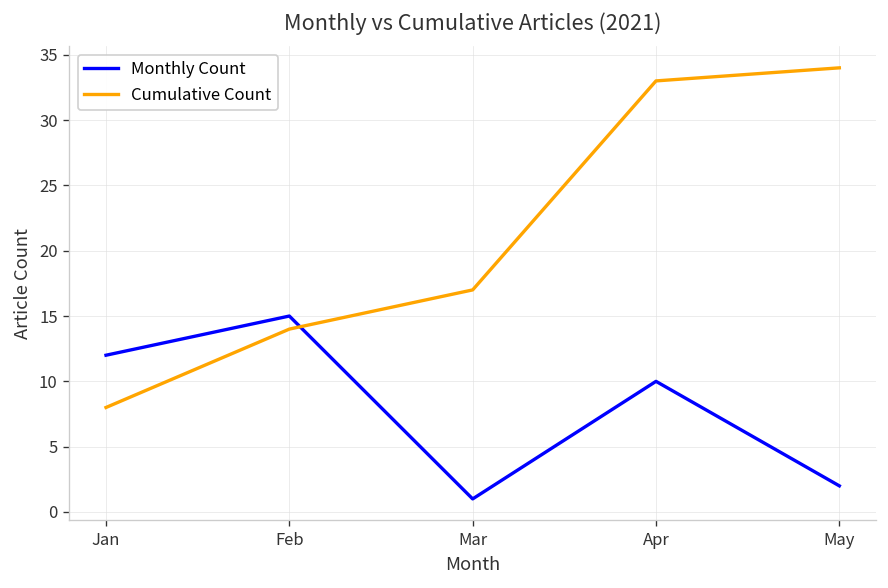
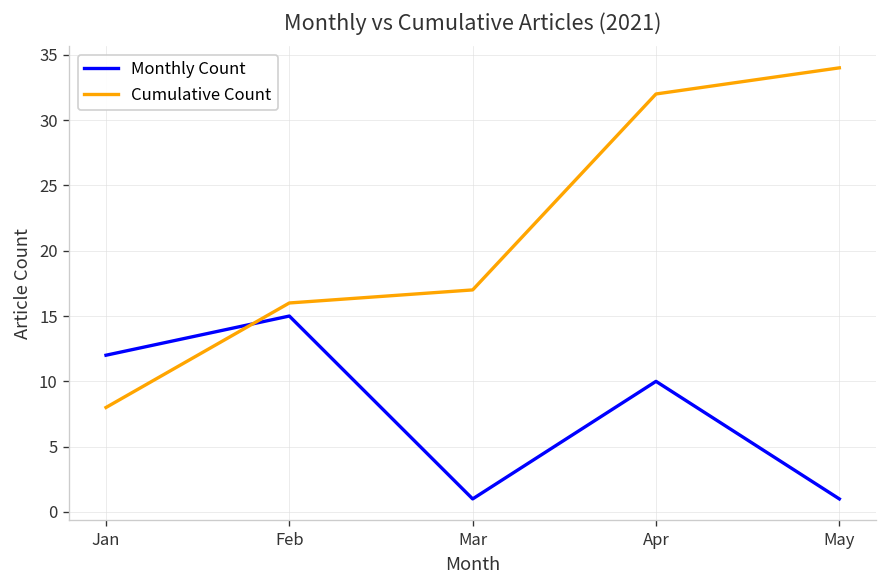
Cumulative Count, Feb: 14 -> 16
Cumulative Count, Apr: 33 -> 32
Monthly Count, May: 2 -> 1
